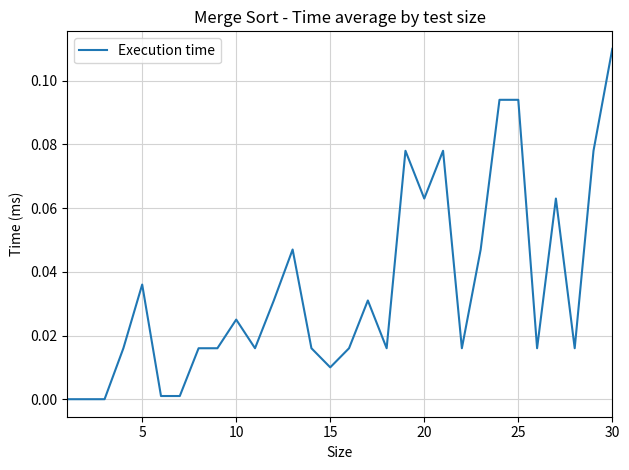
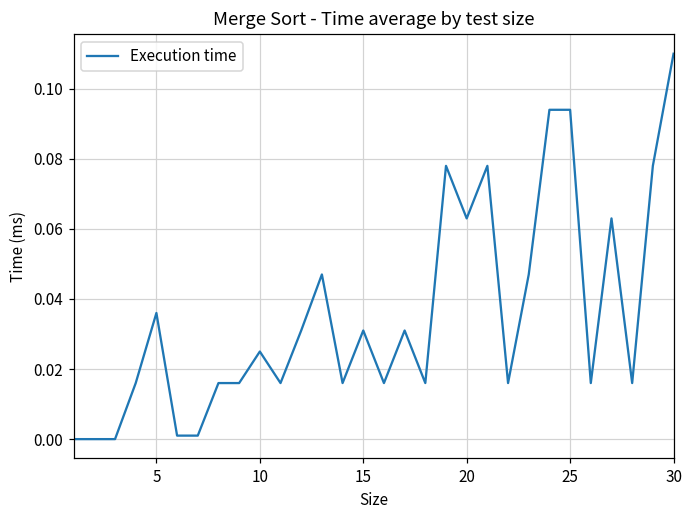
15: 0.010 -> 0.031
